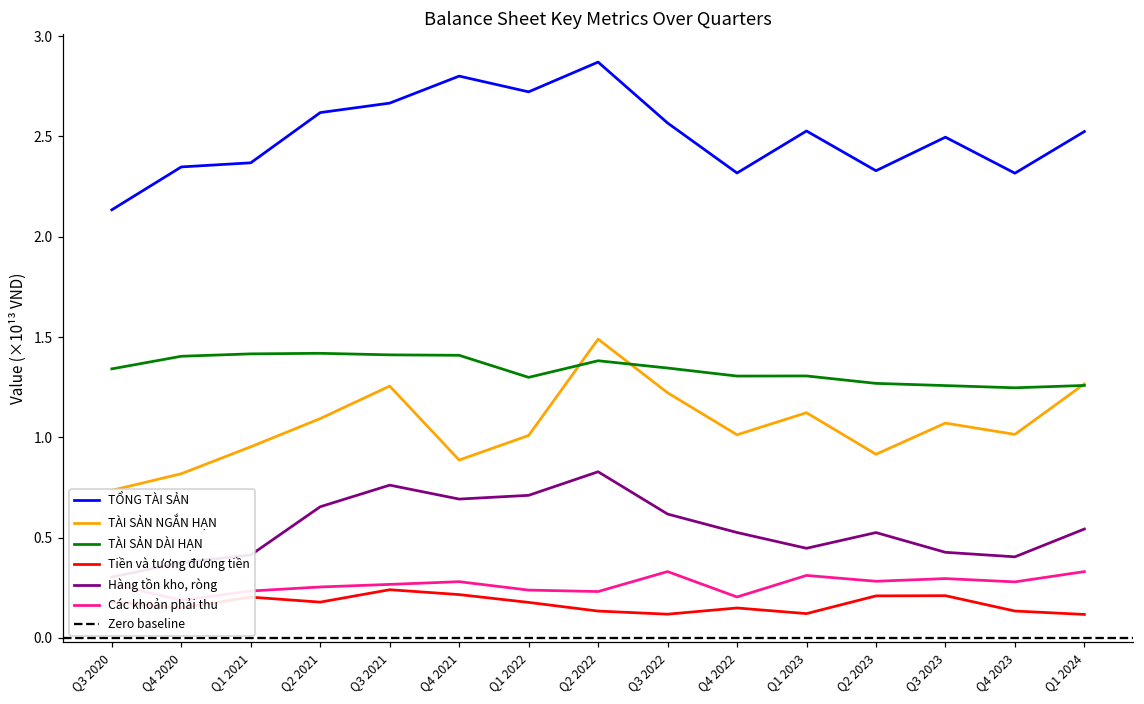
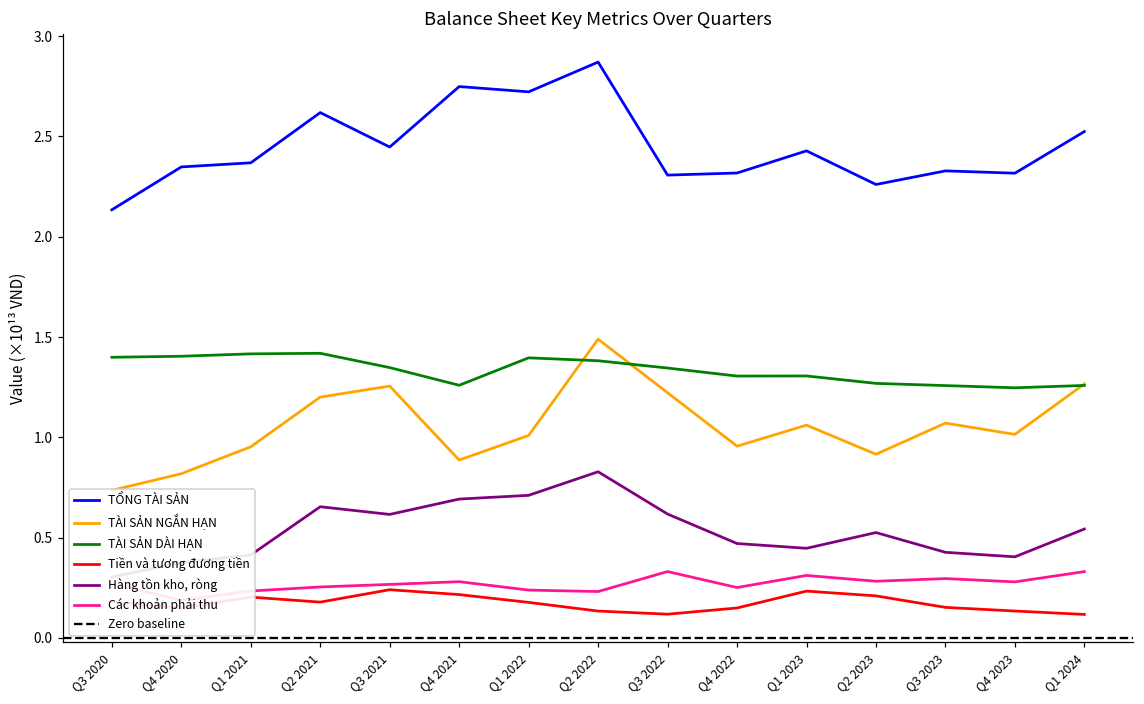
TÀI SẢN DÀI HẠN, Q3 2020: 1.34 -> 1.40
TÀI SẢN NGẮN HẠN, Q2 2021: 1.09 -> 1.20
TỔNG TÀI SẢN, Q3 2021: 2.67 -> 2.45
TÀI SẢN DÀI HẠN, Q3 2021: 1.41 -> 1.35
Hàng tồn kho, ròng, Q3 2021: 0.76 -> 0.62
TỔNG TÀI SẢN, Q4 2021: 2.80 -> 2.75
TÀI SẢN DÀI HẠN, Q4 2021: 1.41 -> 1.26
TÀI SẢN DÀI HẠN, Q1 2022: 1.30 -> 1.40
TỔNG TÀI SẢN, Q3 2022: 2.57 -> 2.31
TÀI SẢN NGẮN HẠN, Q4 2022: 1.01 -> 0.96
Hàng tồn kho, ròng, Q4 2022: 0.53 -> 0.47
Các khoản phải thu, Q4 2022: 0.20 -> 0.25
TỔNG TÀI SẢN, Q1 2023: 2.53 -> 2.43
TÀI SẢN NGẮN HẠN, Q1 2023: 1.12 -> 1.06
Tiền và tương đương tiền, Q1 2023: 0.12 -> 0.23
TỔNG TÀI SẢN, Q2 2023: 2.33 -> 2.26
TỔNG TÀI SẢN, Q3 2023: 2.50 -> 2.33
Tiền và tương đương tiền, Q3 2023: 0.21 -> 0.15
